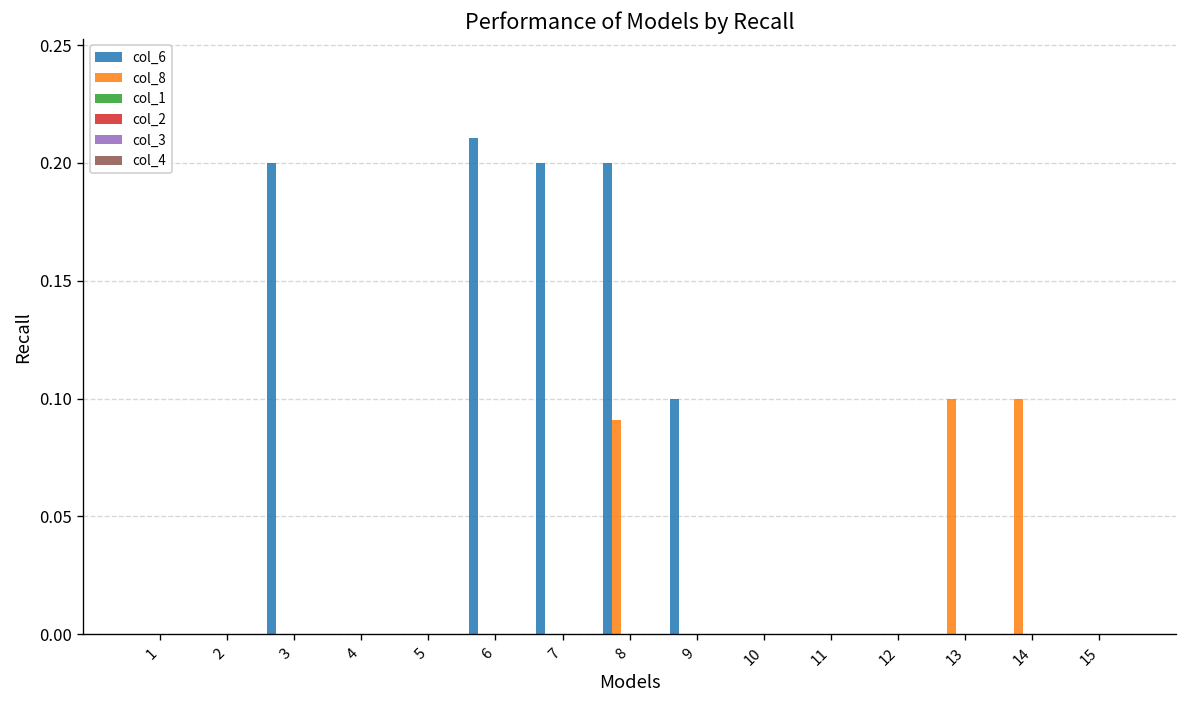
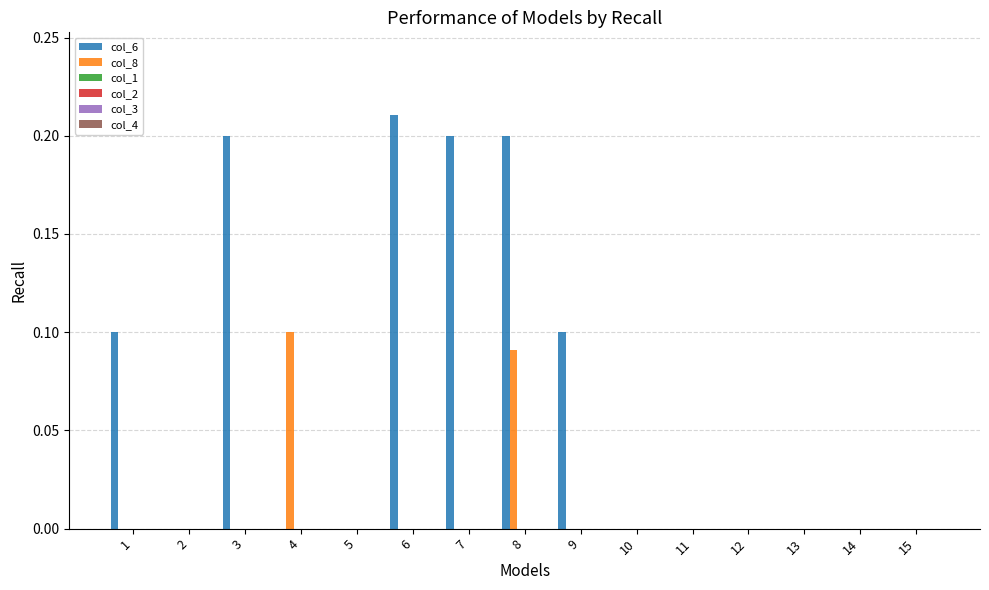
col_6, 1: 0.0 -> 0.1
col_8, 4: 0.0 -> 0.1
col_8, 13: 0.1 -> 0.0
col_8, 14: 0.1 -> 0.0
